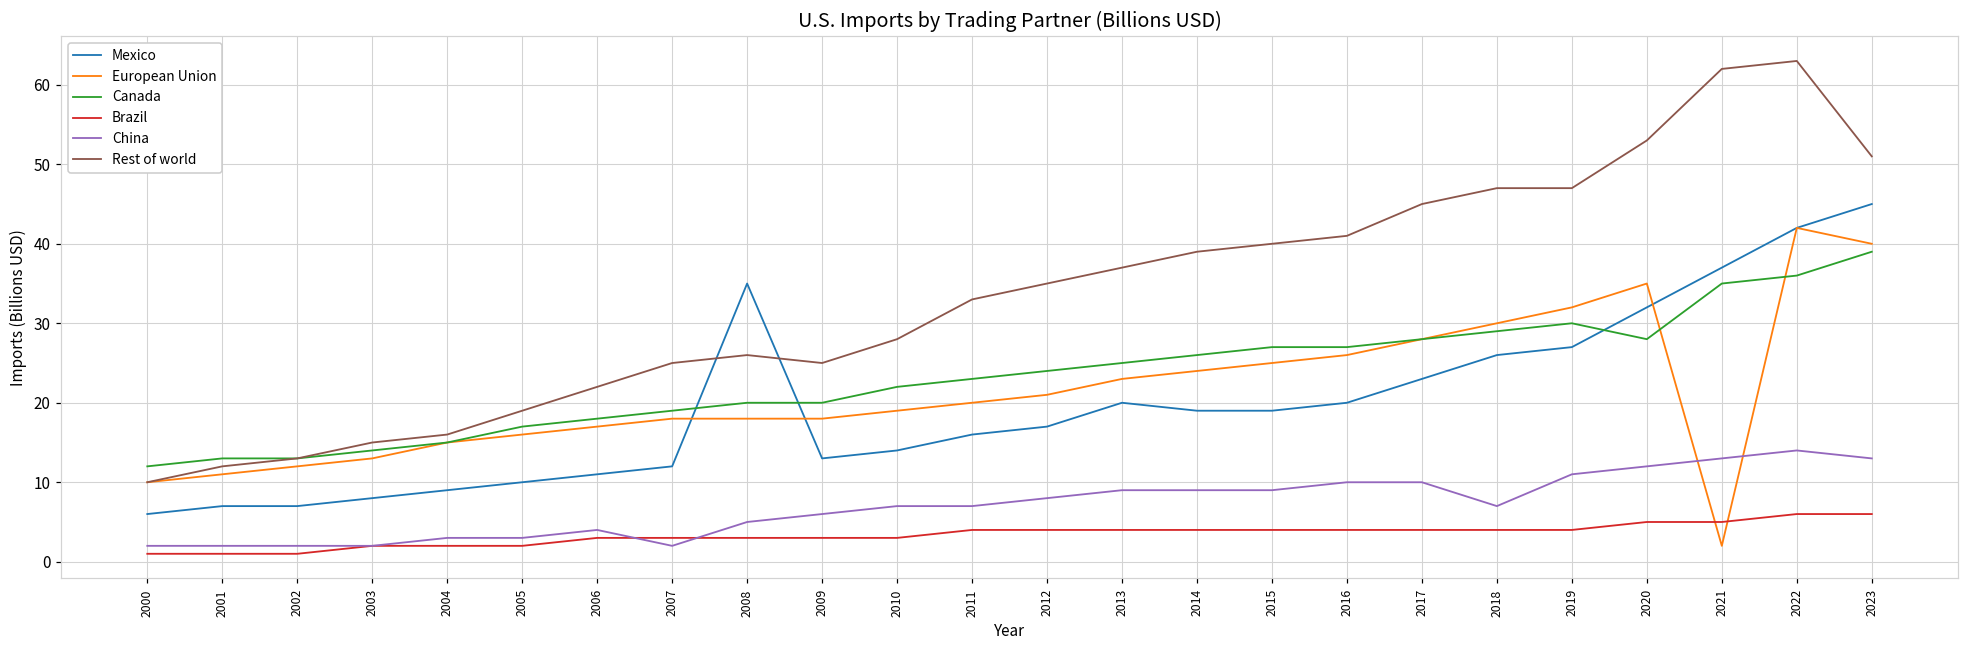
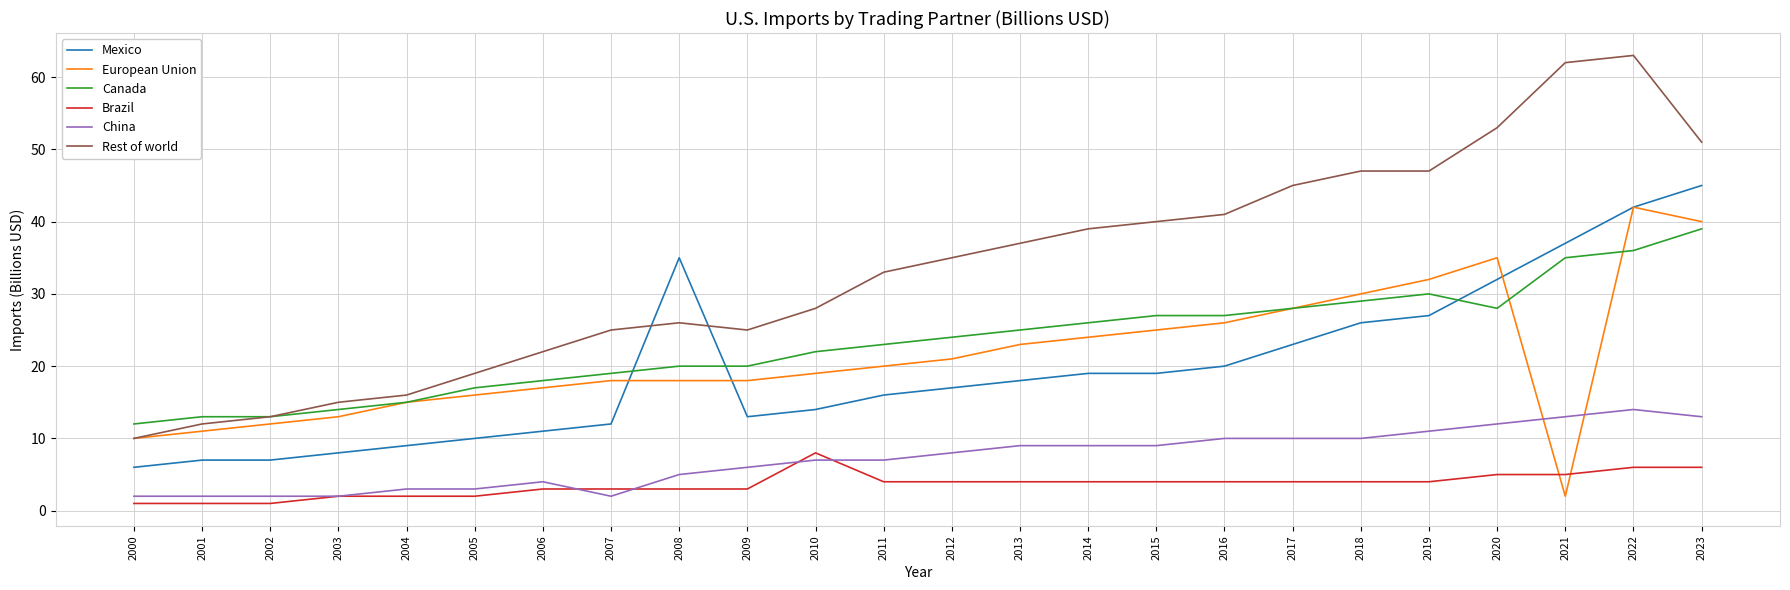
Brazil, 2010: 3 -> 8
Mexico, 2013: 20 -> 18
China, 2018: 7 -> 10
